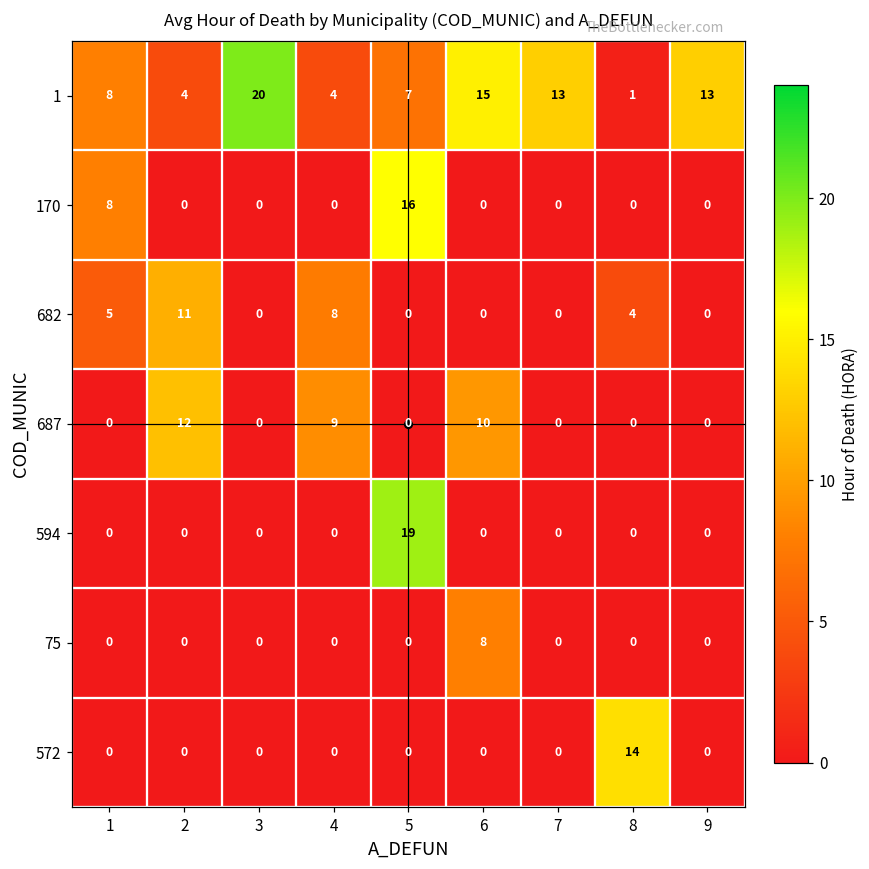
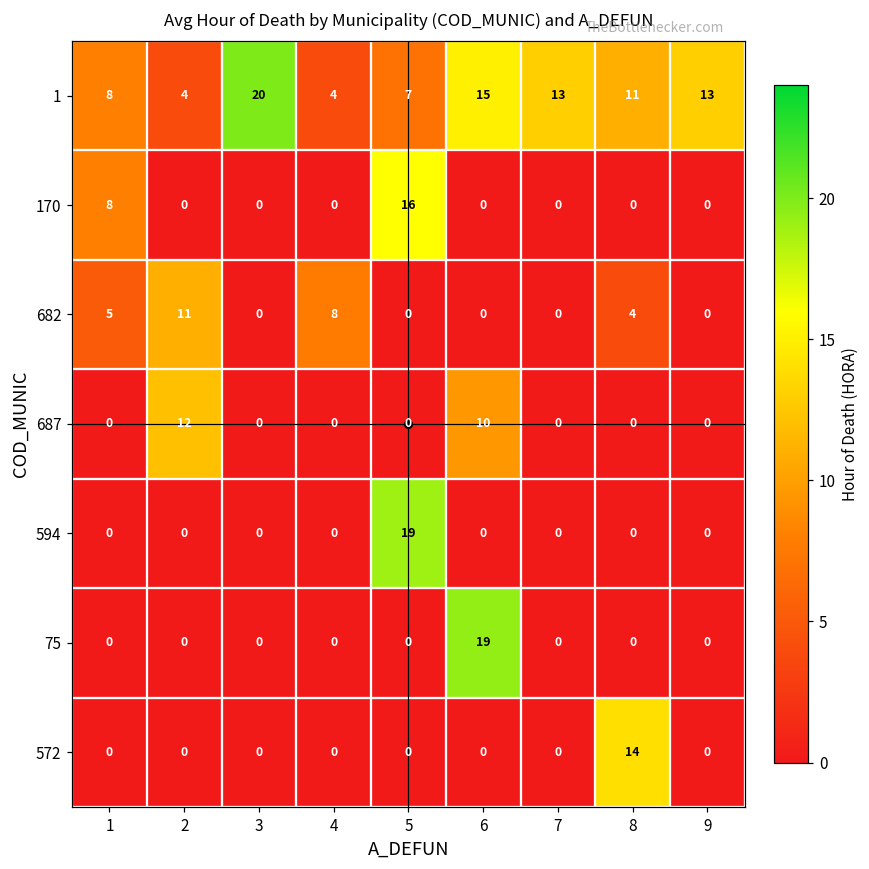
1, 8: 1 -> 11
687, 4: 9 -> 0
75, 6: 8 -> 19
